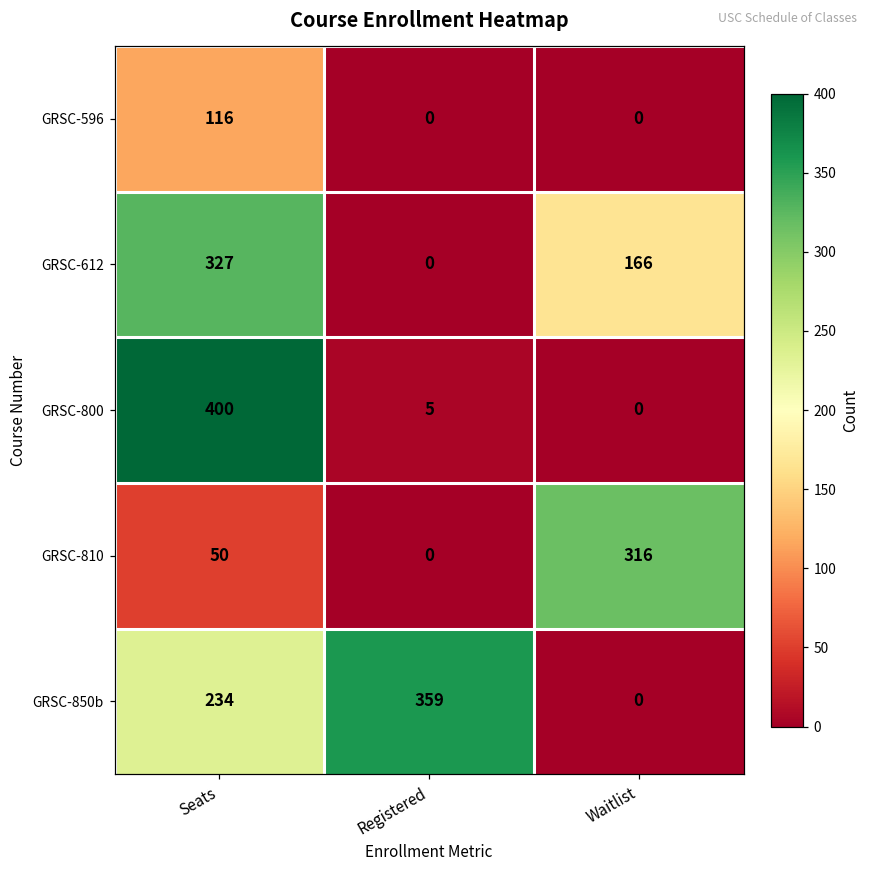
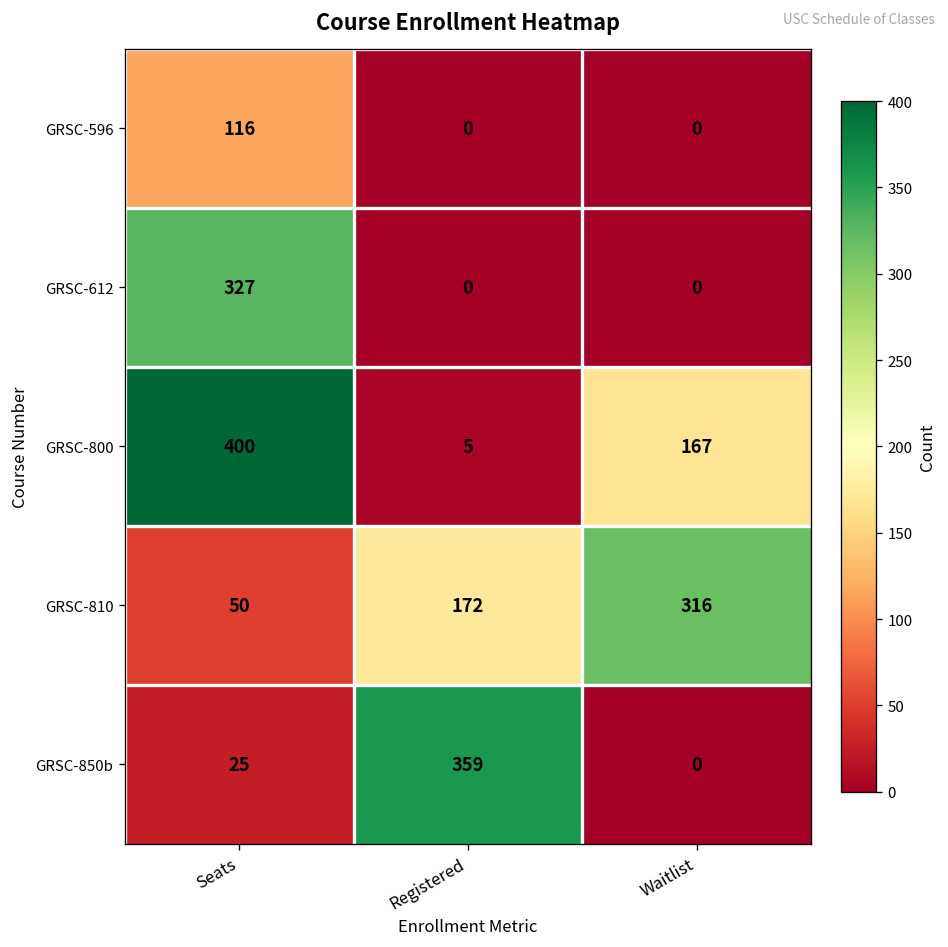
GRSC-612, Waitlist: 166 -> 0
GRSC-800, Waitlist: 0 -> 167
GRSC-810, Registered: 0 -> 172
GRSC-850b, Seats: 234 -> 25
